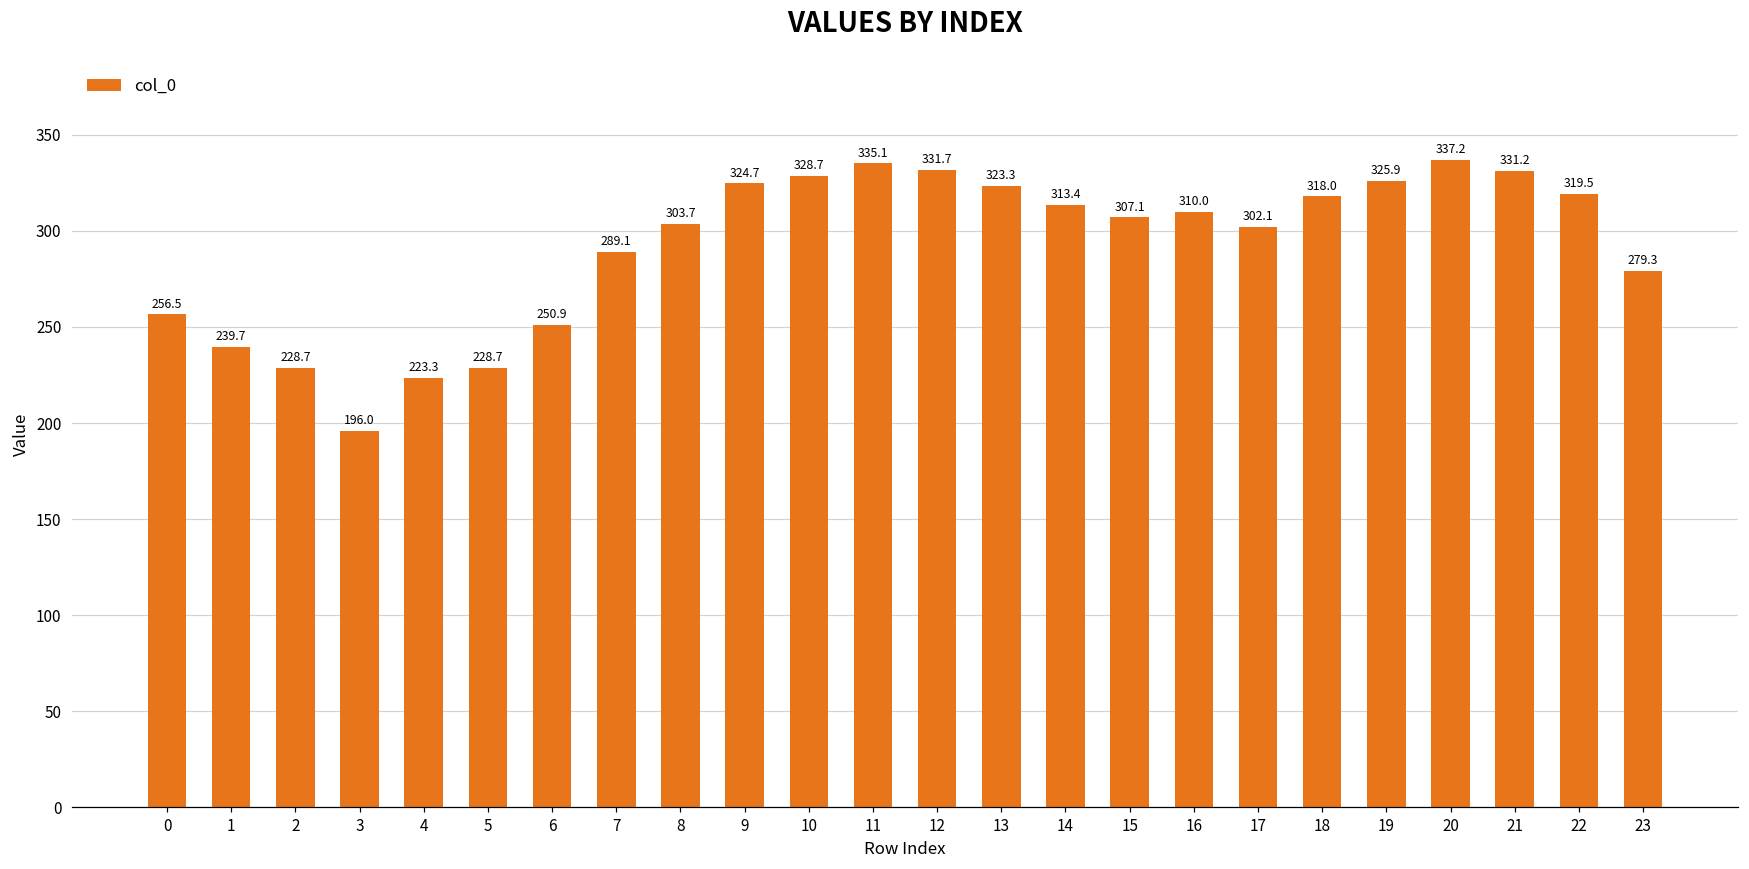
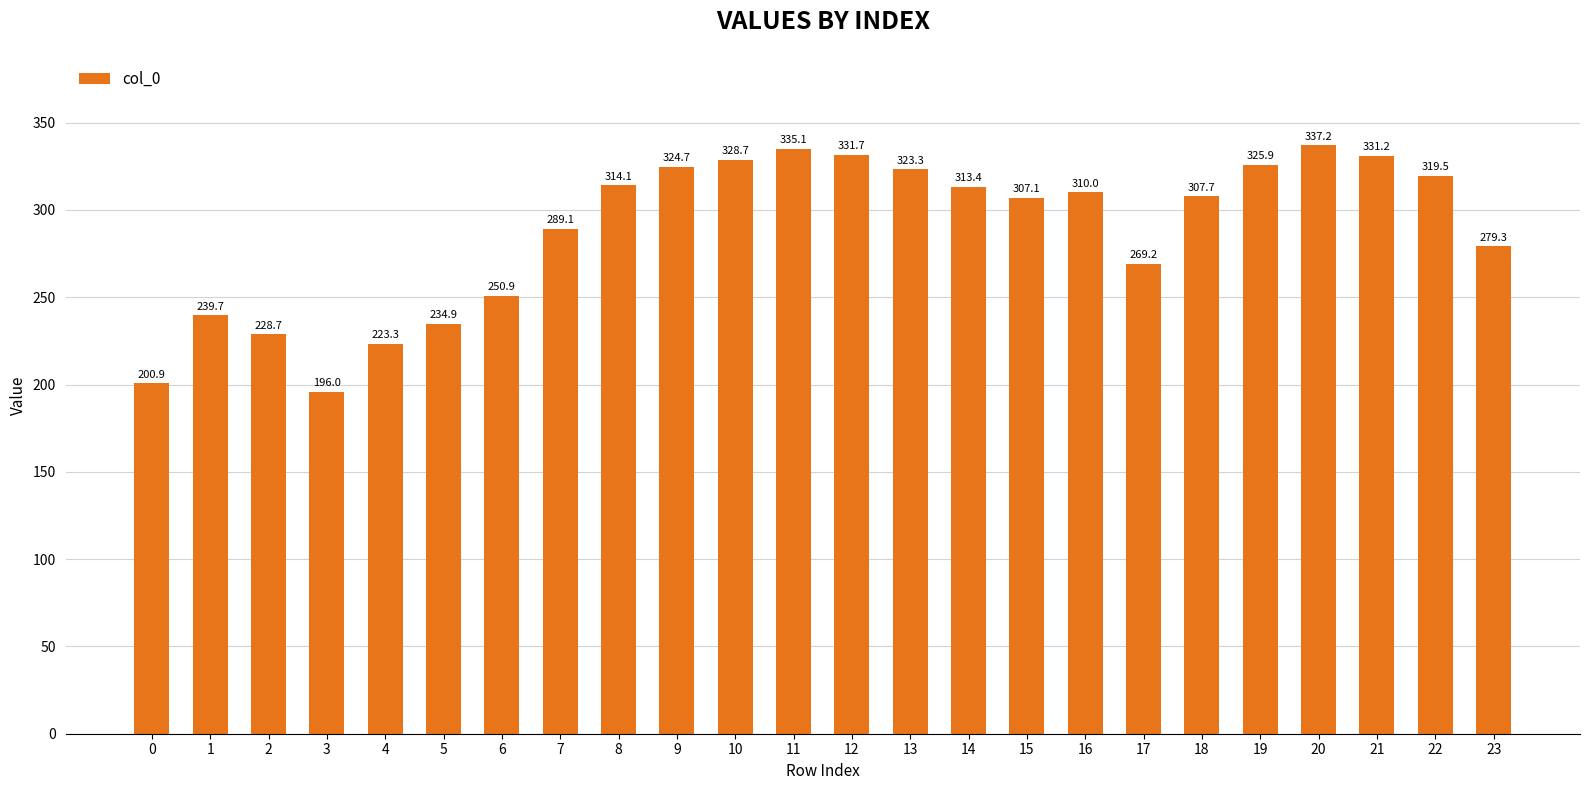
0: 256.5 -> 200.9
5: 228.7 -> 234.9
8: 303.7 -> 314.1
17: 302.1 -> 269.2
18: 318.0 -> 307.7
